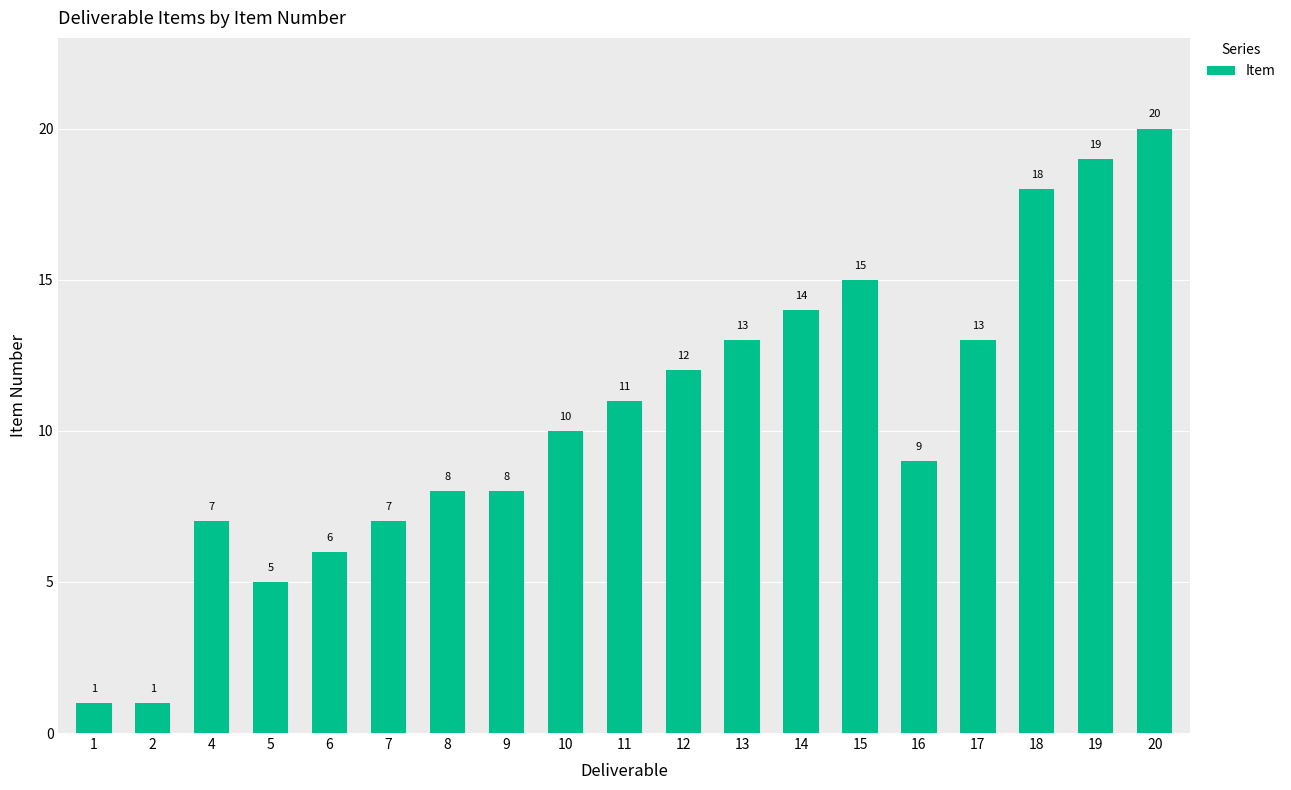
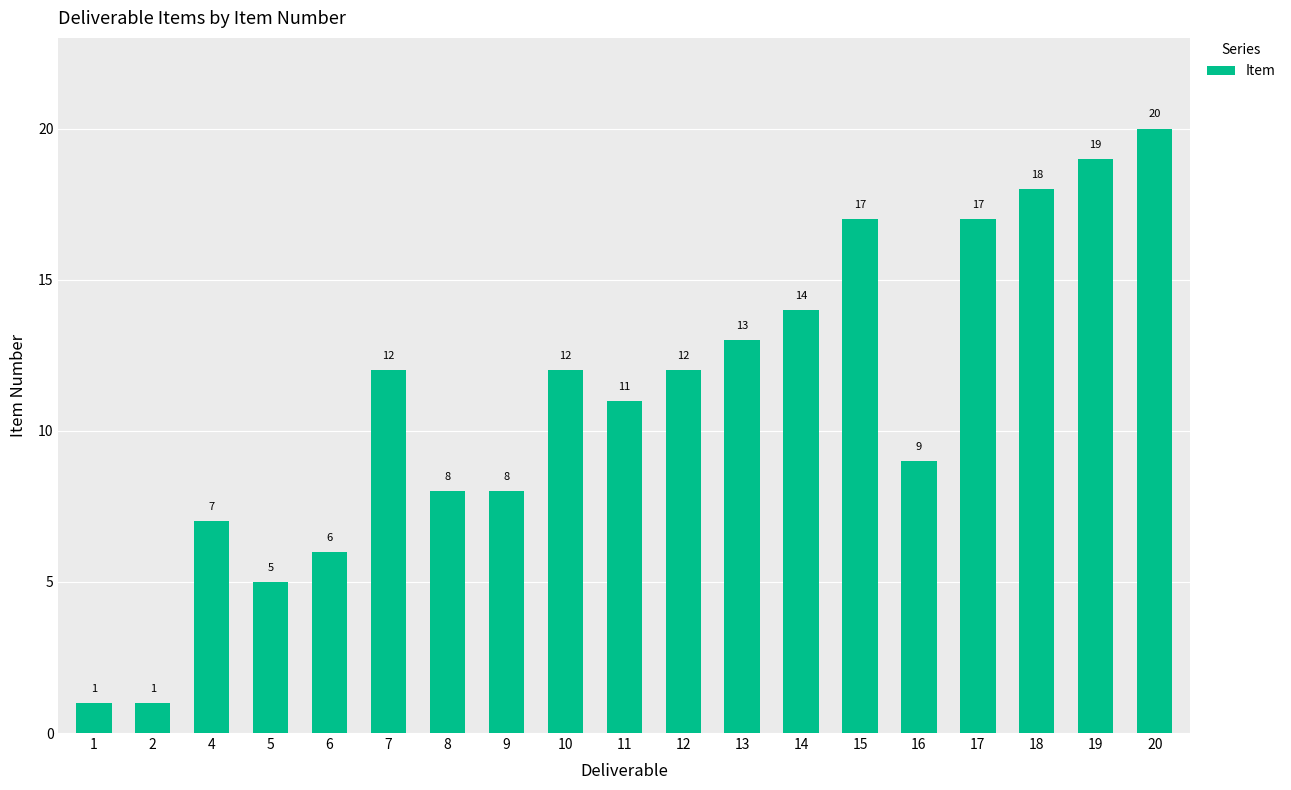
7: 7 -> 12
10: 10 -> 12
15: 15 -> 17
17: 13 -> 17
